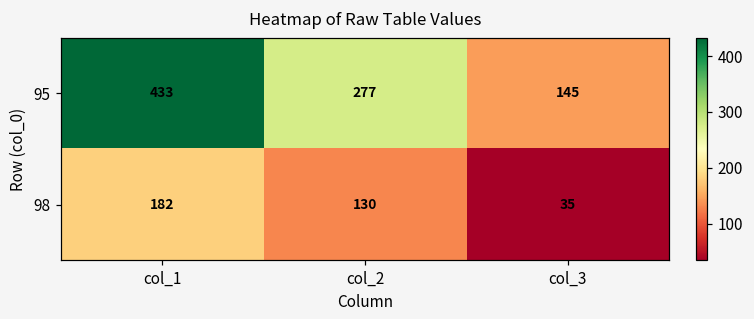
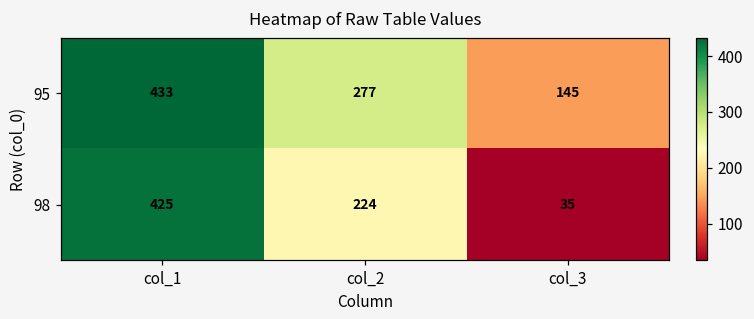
98, col_1: 182 -> 425
98, col_2: 130 -> 224
